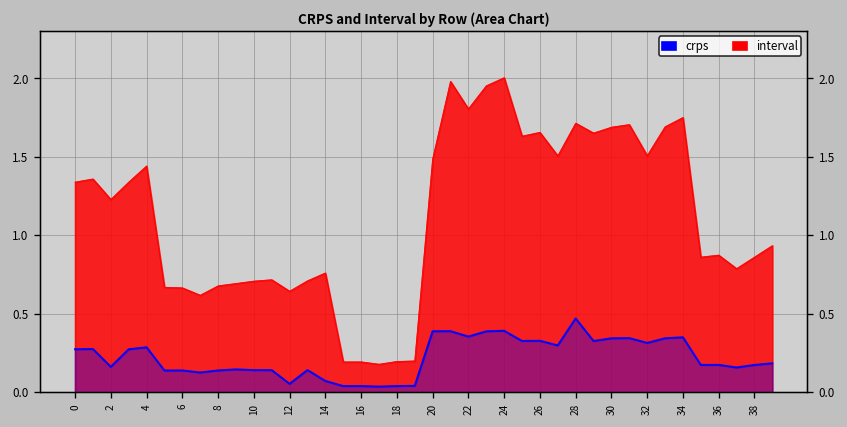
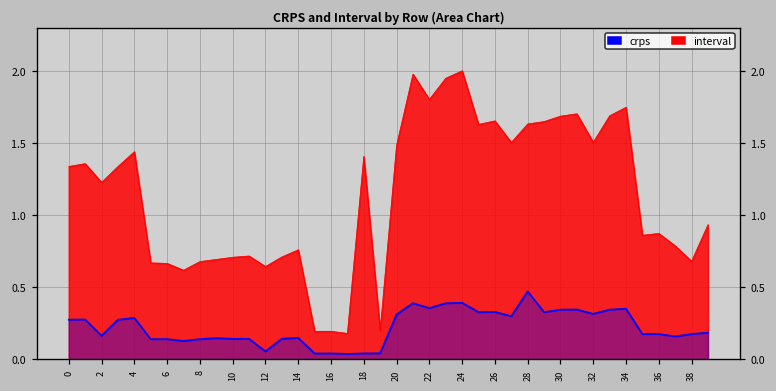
crps, 14: 0.07 -> 0.15
interval, 18: 0.19 -> 1.41
crps, 20: 0.39 -> 0.31
interval, 28: 1.71 -> 1.63
interval, 38: 0.86 -> 0.68
